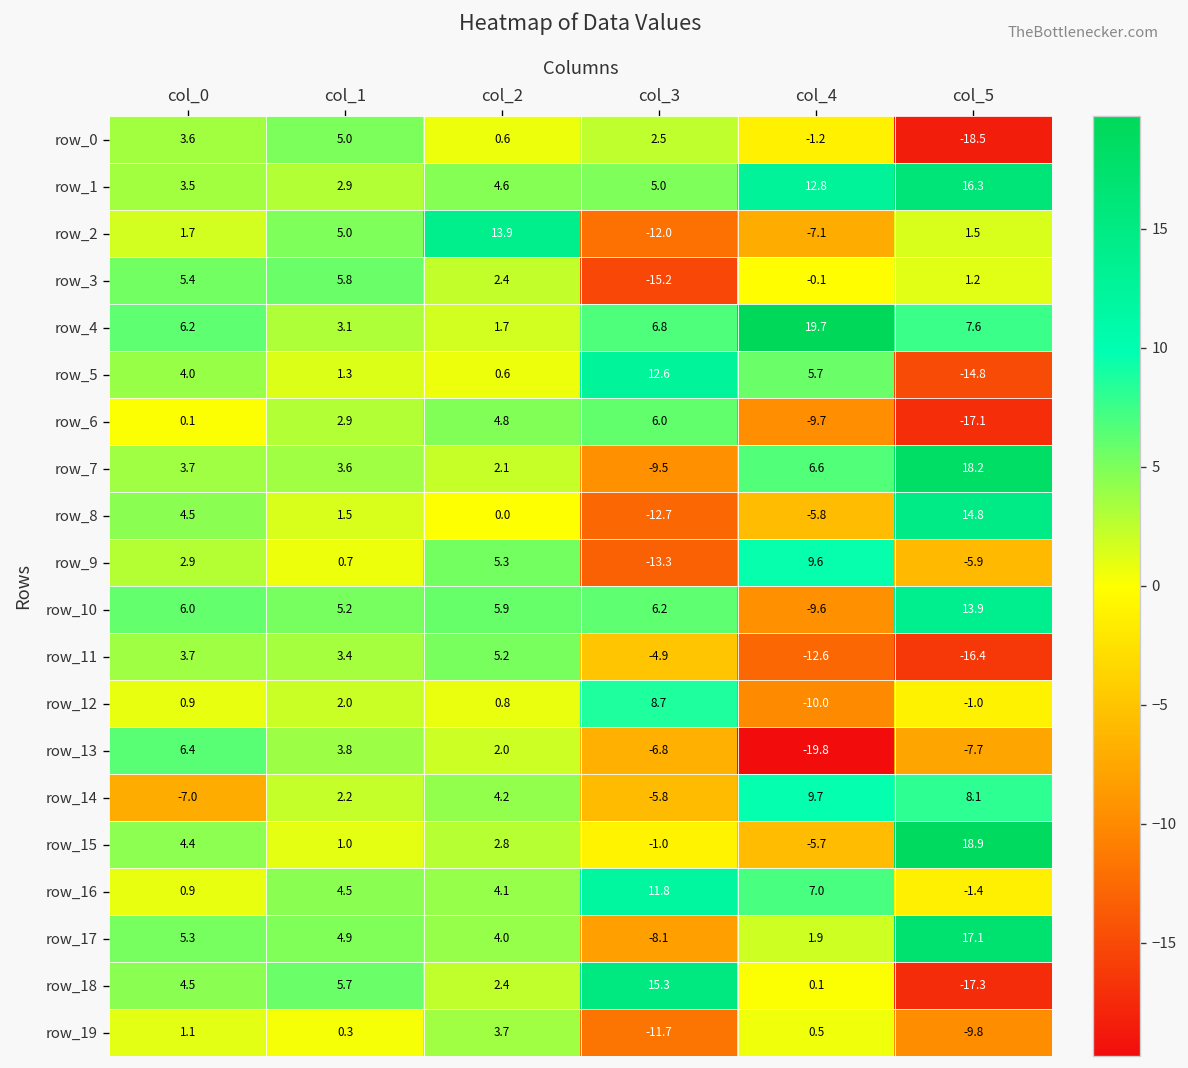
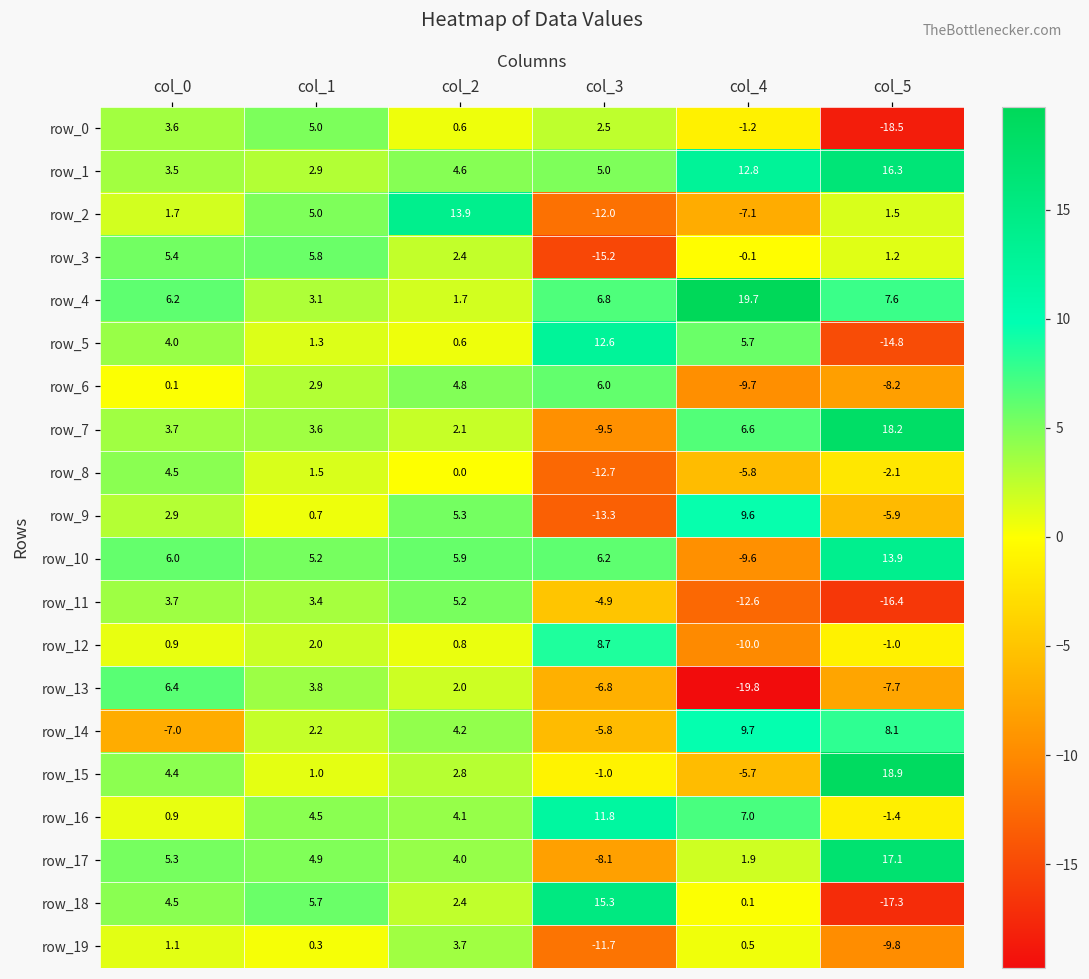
row_6, col_5: -17.1 -> -8.2
row_8, col_5: 14.8 -> -2.1
